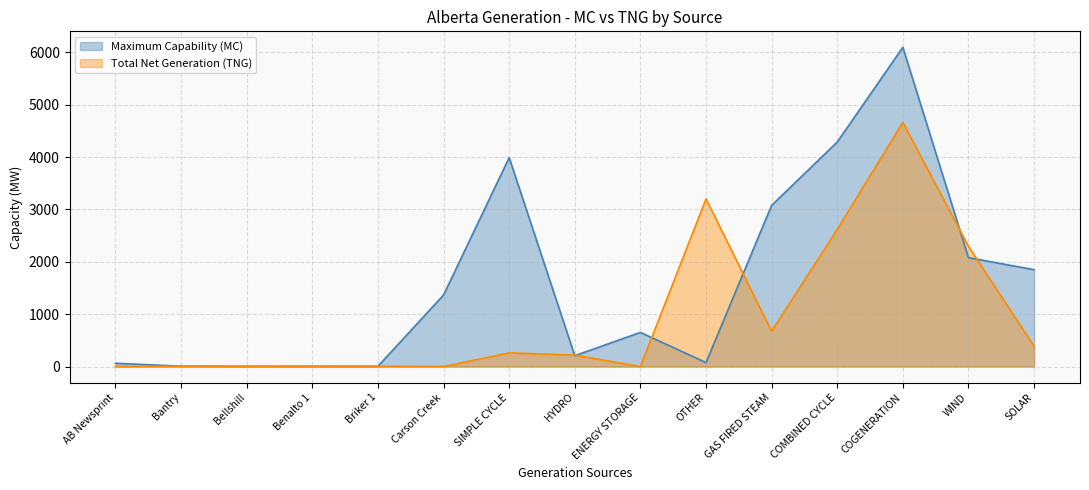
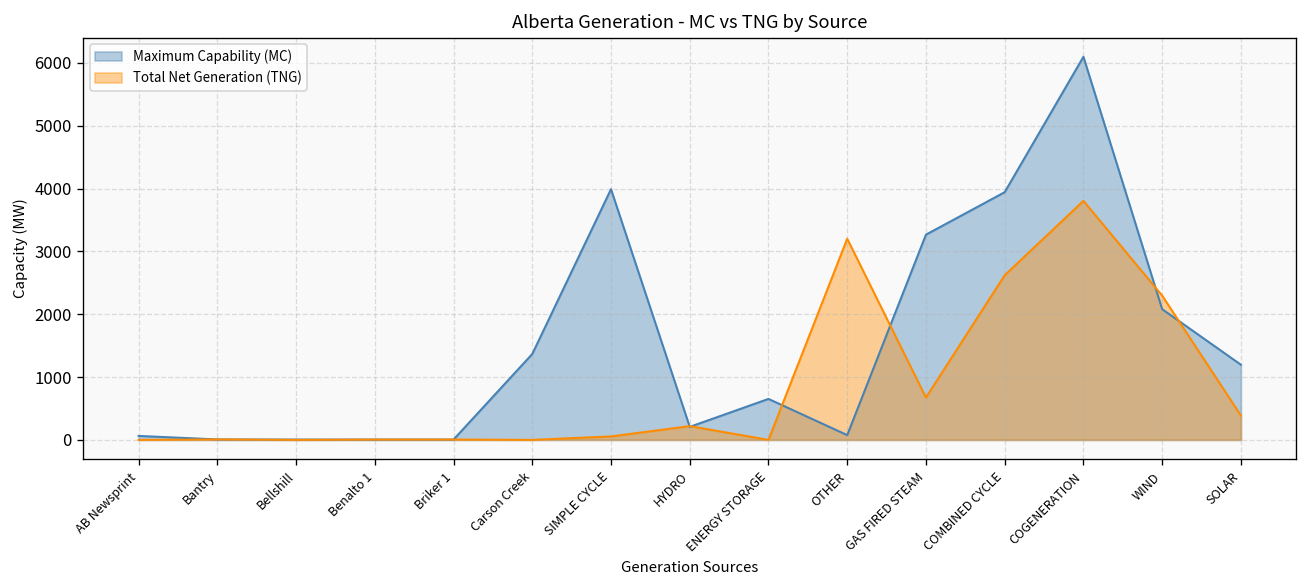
Total Net Generation (TNG), SIMPLE CYCLE: 300 -> 100
Maximum Capability (MC), GAS FIRED STEAM: 3100 -> 3300
Maximum Capability (MC), COMBINED CYCLE: 4300 -> 3900
Total Net Generation (TNG), COGENERATION: 4700 -> 3800
Maximum Capability (MC), SOLAR: 1900 -> 1200
